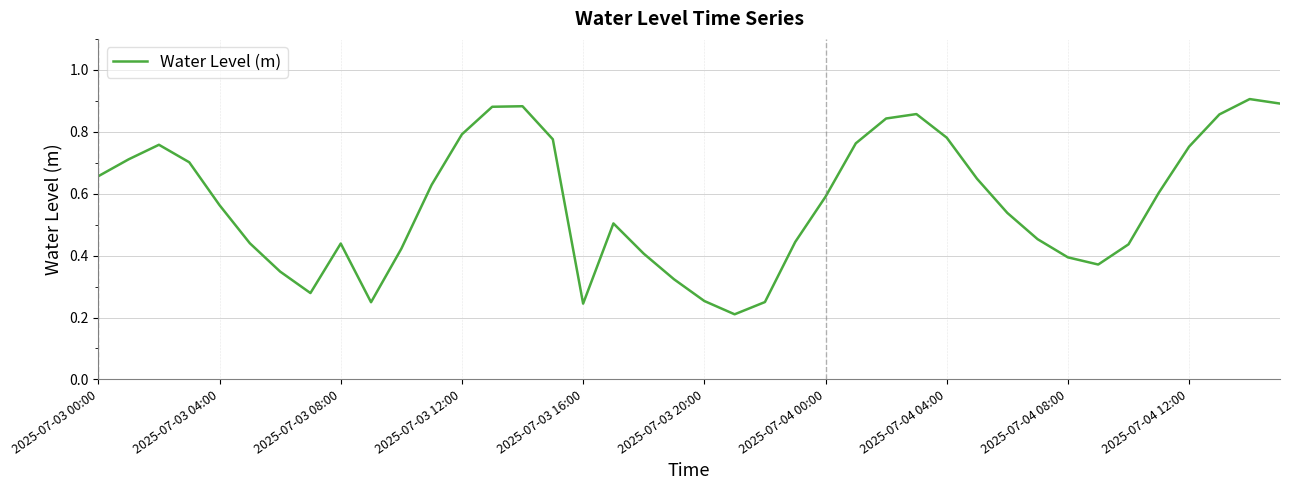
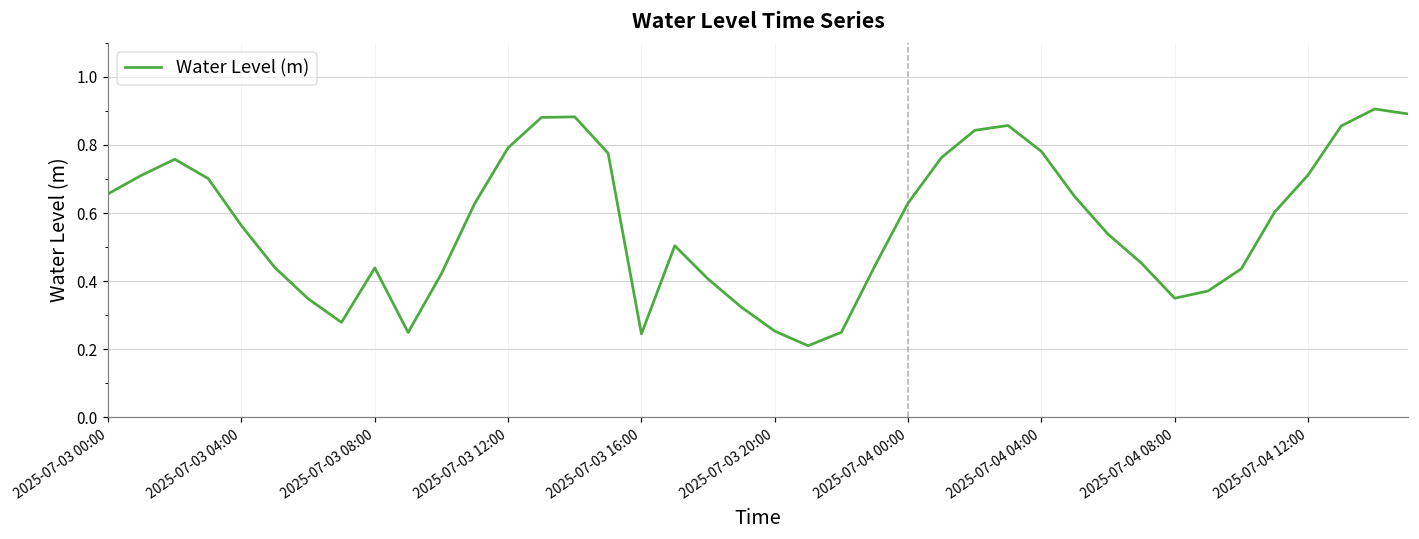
2025-07-04 00:00: 0.59 -> 0.63
2025-07-04 08:00: 0.39 -> 0.35
2025-07-04 12:00: 0.75 -> 0.71
